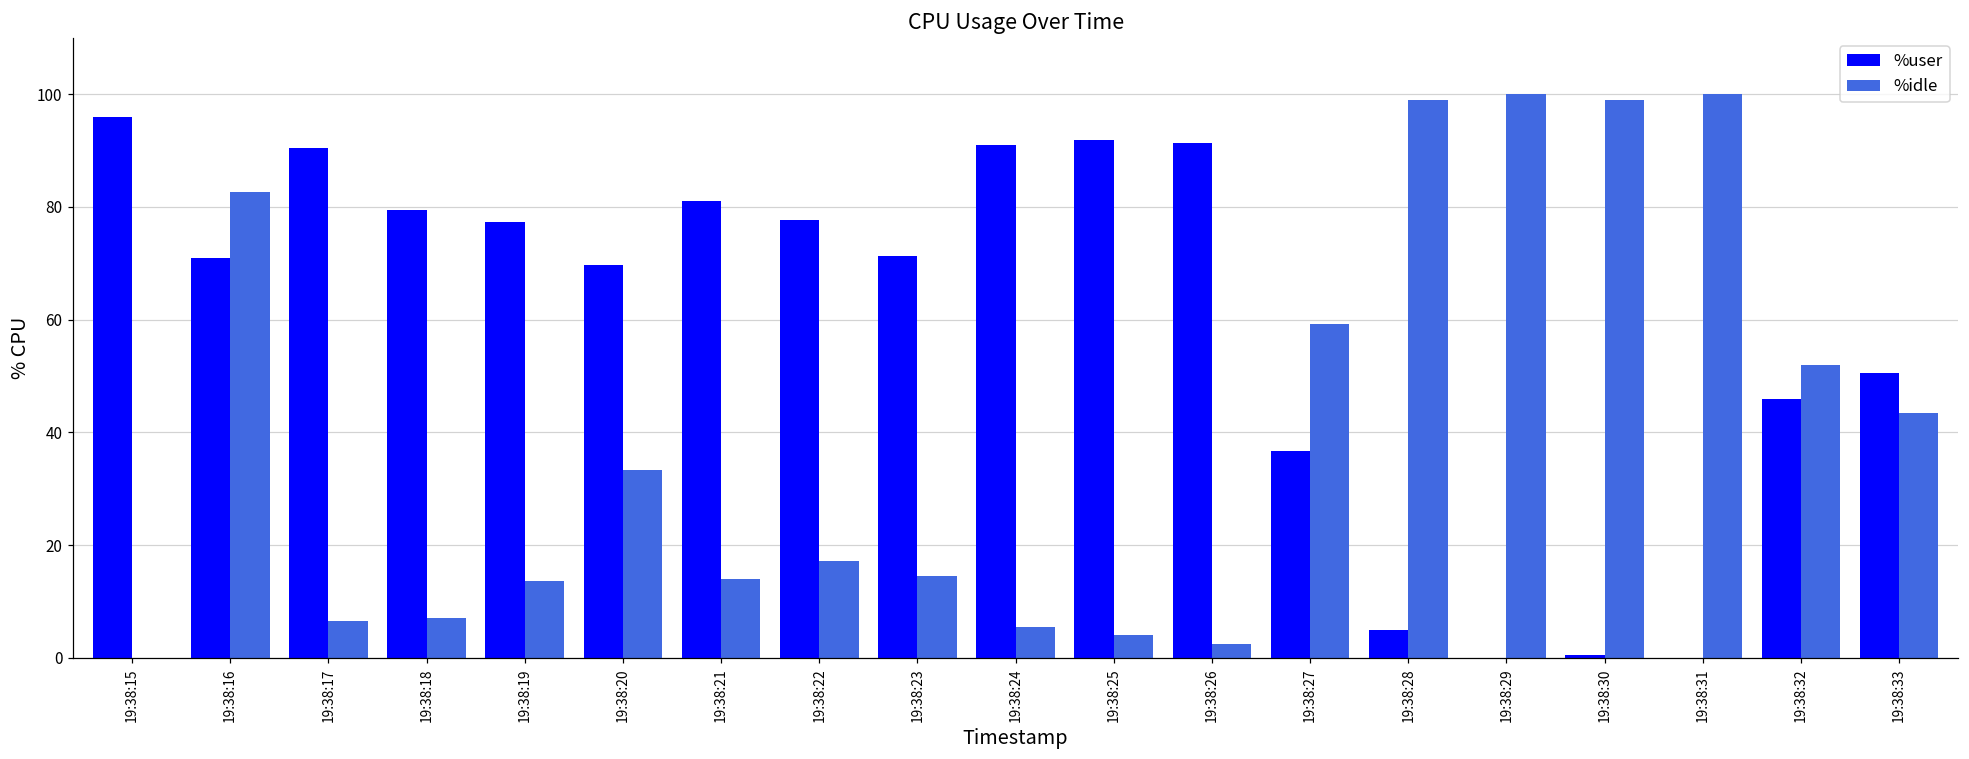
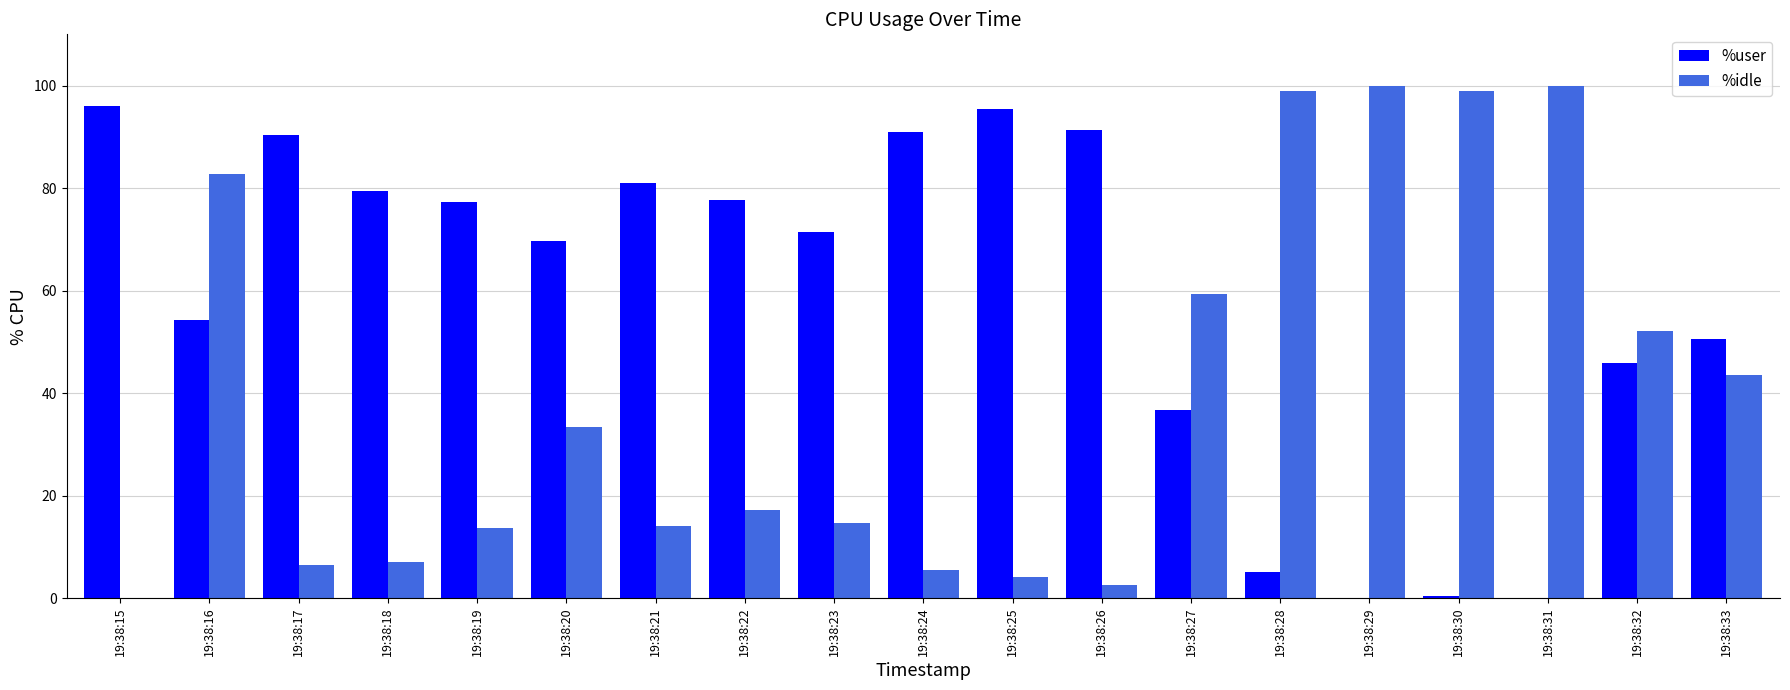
%user, 19:38:16: 71 -> 54
%user, 19:38:25: 92 -> 95
